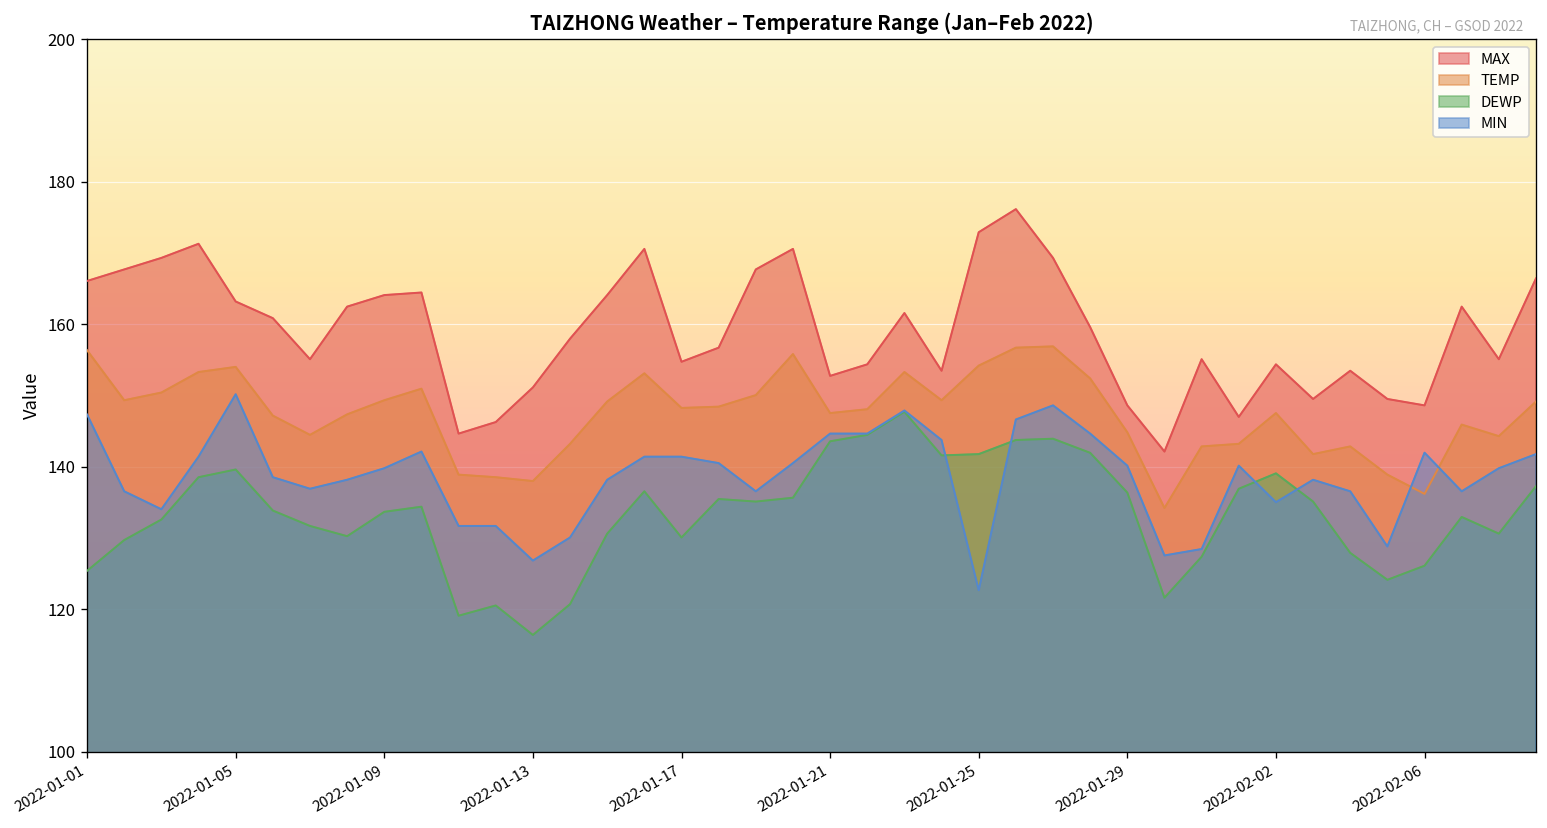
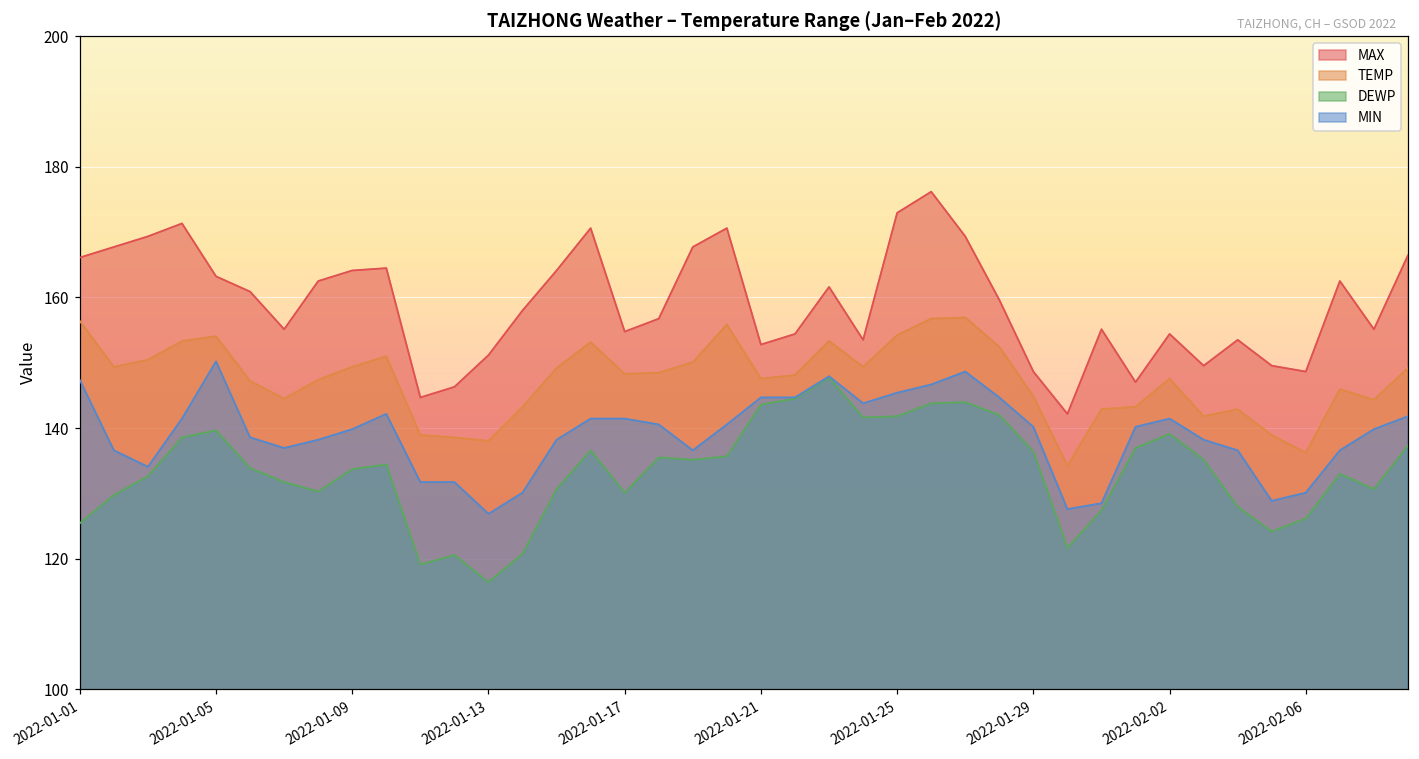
MIN, 2022-01-25: 123 -> 145
MIN, 2022-02-02: 135 -> 141
MIN, 2022-02-06: 142 -> 130
